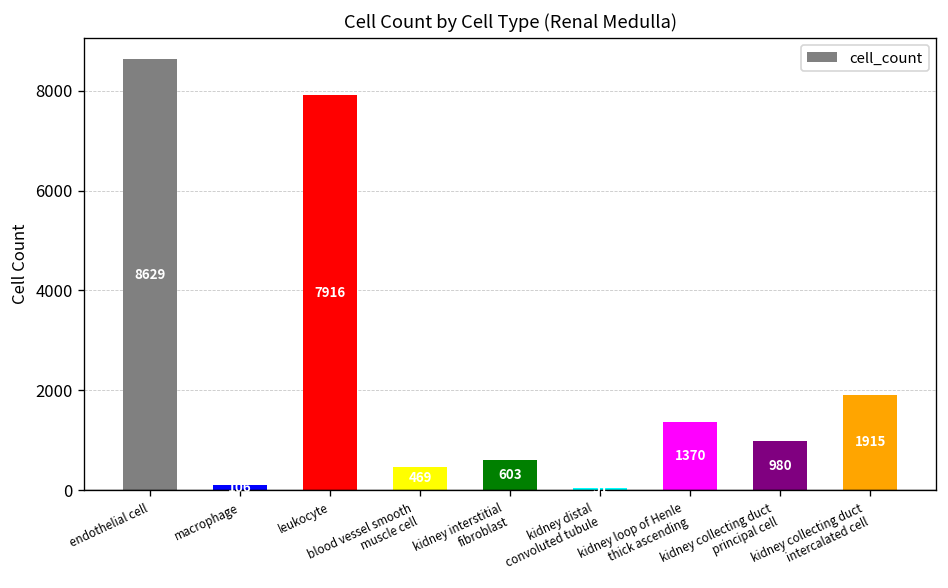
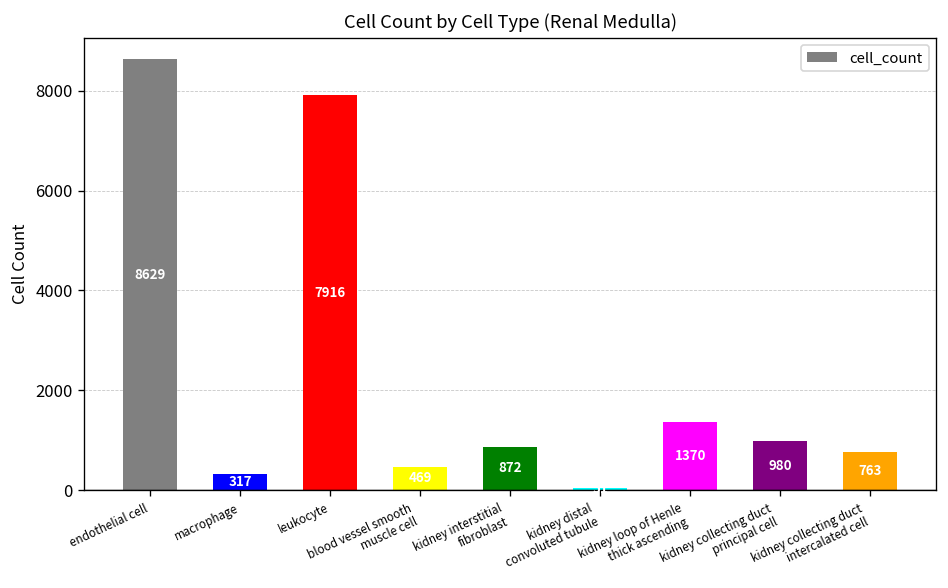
macrophage: 100 -> 300
kidney interstitial fibroblast: 603 -> 872
kidney collecting duct intercalated cell: 1915 -> 763
